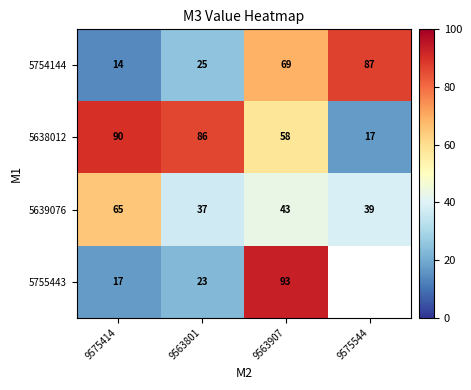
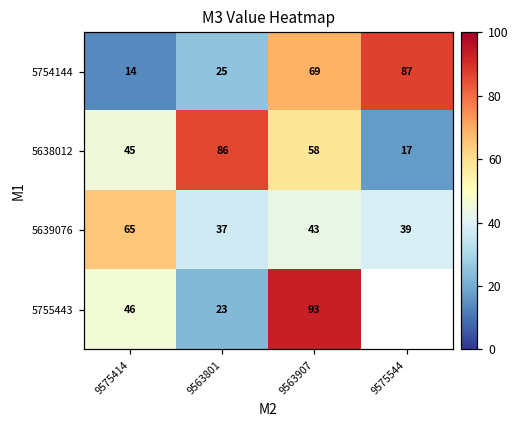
5638012, 9575414: 90 -> 45
5755443, 9575414: 17 -> 46
